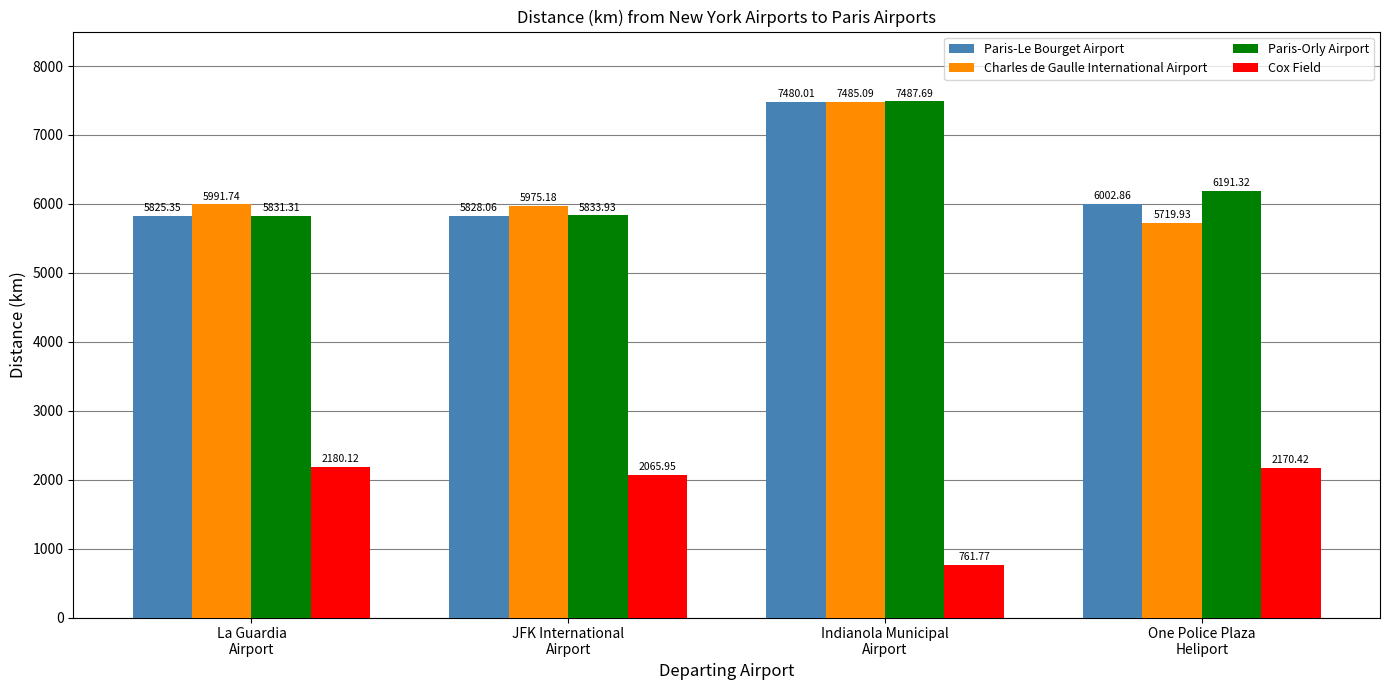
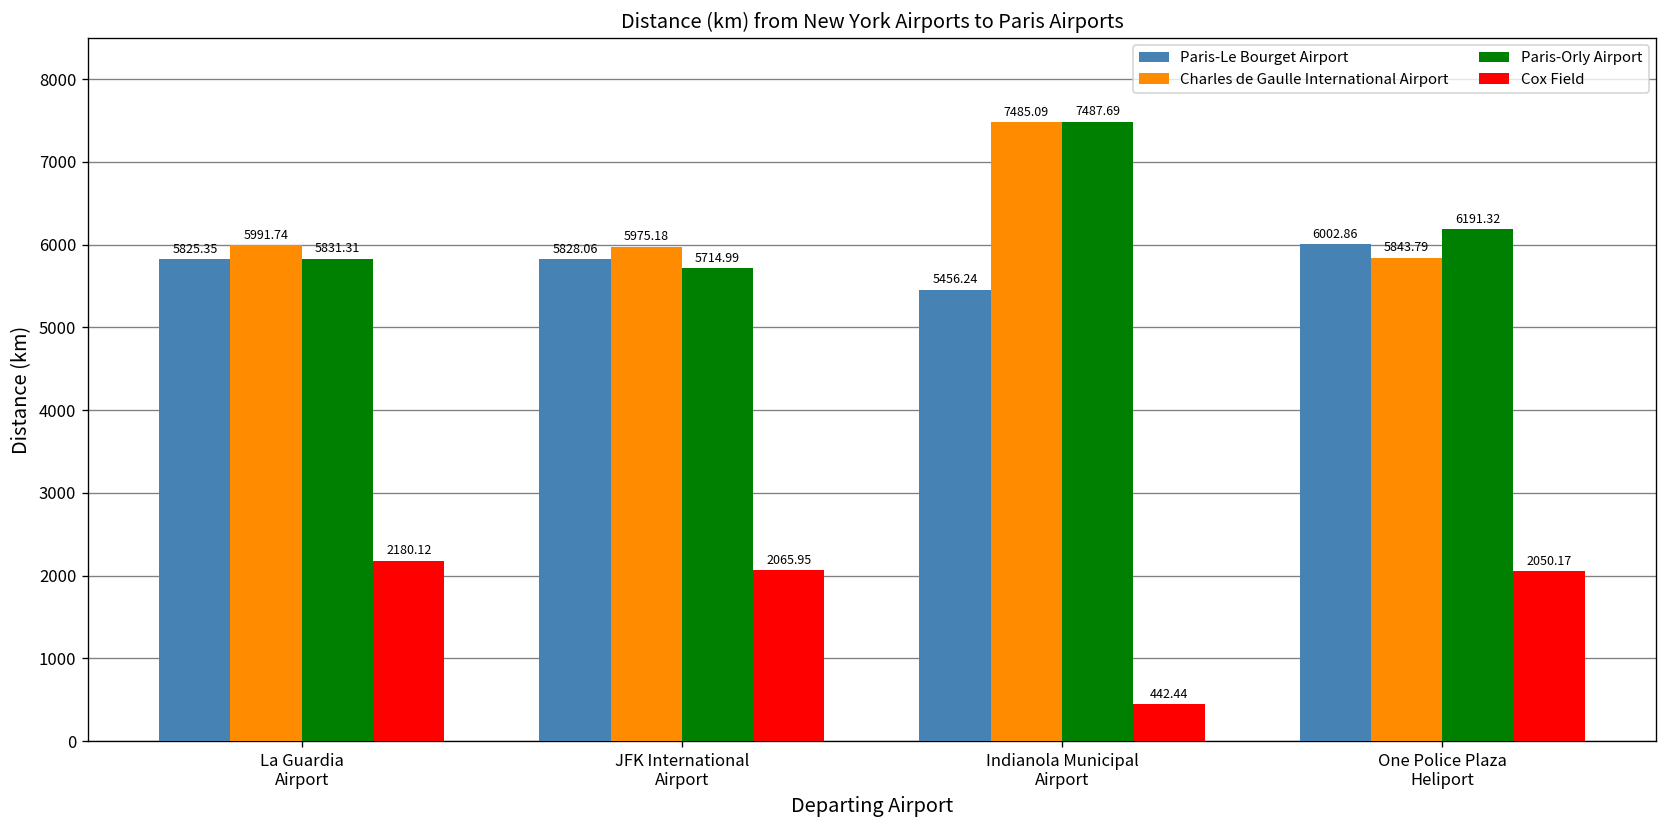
Paris-Orly Airport, JFK International Airport: 5833.93 -> 5714.99
Paris-Le Bourget Airport, Indianola Municipal Airport: 7480.01 -> 5456.24
Cox Field, Indianola Municipal Airport: 761.77 -> 442.44
Charles de Gaulle International Airport, One Police Plaza Heliport: 5719.93 -> 5843.79
Cox Field, One Police Plaza Heliport: 2170.42 -> 2050.17
